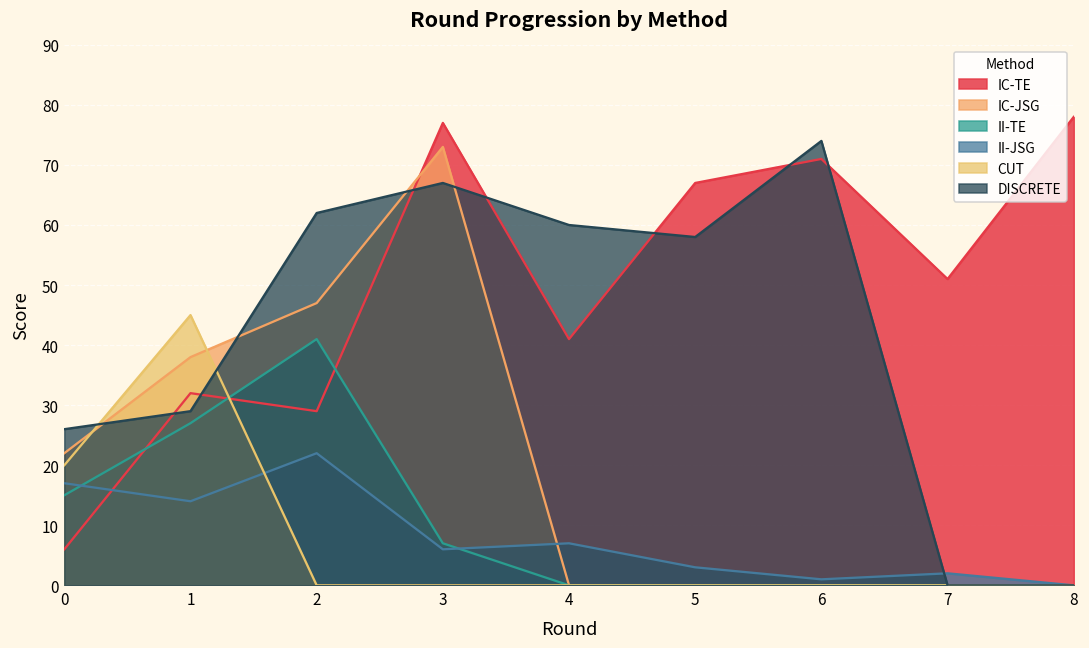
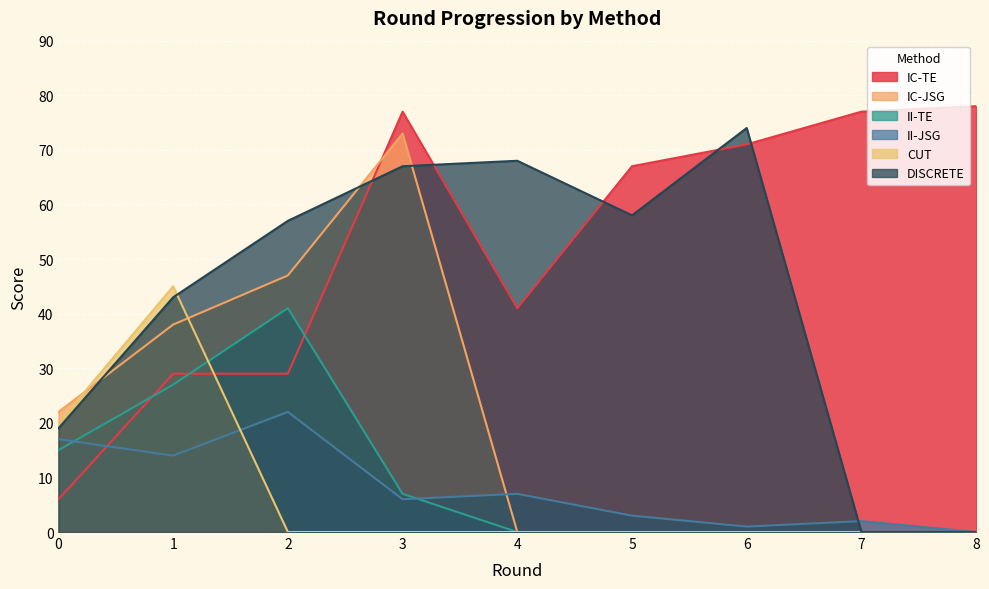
DISCRETE, 0: 26 -> 19
IC-TE, 1: 32 -> 29
DISCRETE, 1: 29 -> 43
DISCRETE, 2: 62 -> 57
DISCRETE, 4: 60 -> 68
IC-TE, 7: 51 -> 77
